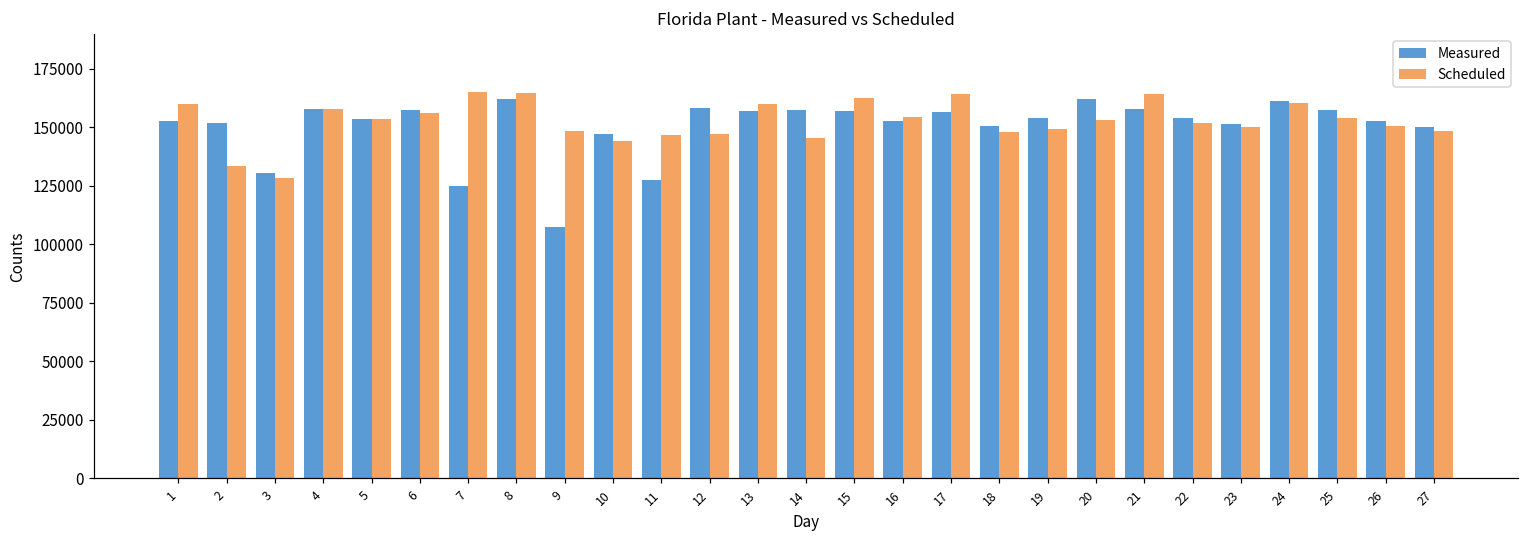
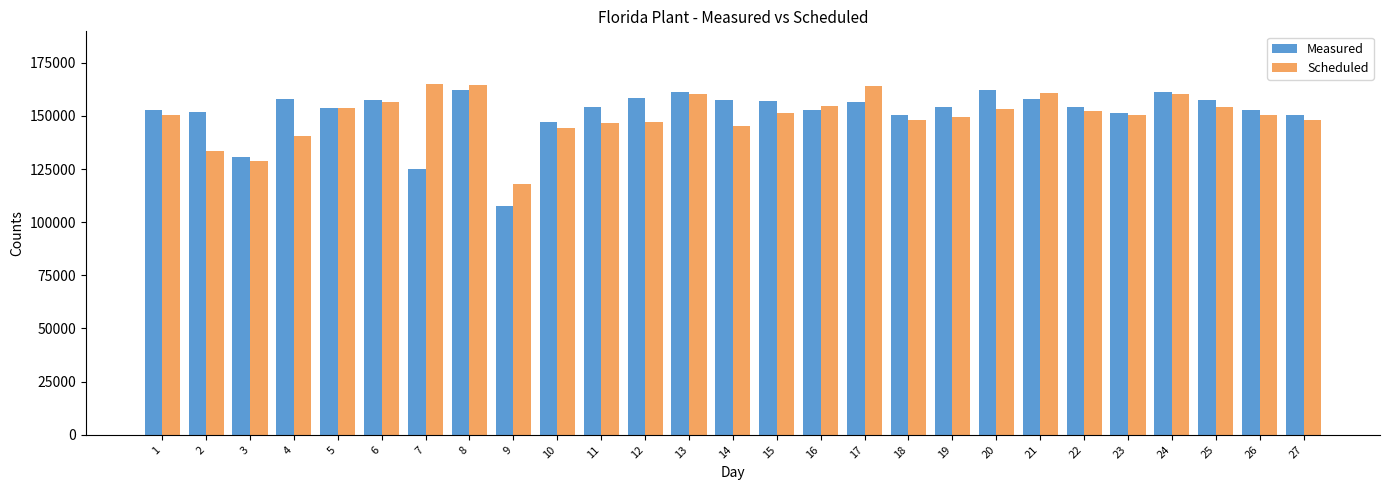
Scheduled, 1: 160000 -> 150000
Scheduled, 4: 158000 -> 141000
Scheduled, 9: 148000 -> 118000
Measured, 11: 127000 -> 154000
Measured, 13: 157000 -> 161000
Scheduled, 15: 162000 -> 151000
Scheduled, 21: 164000 -> 161000
